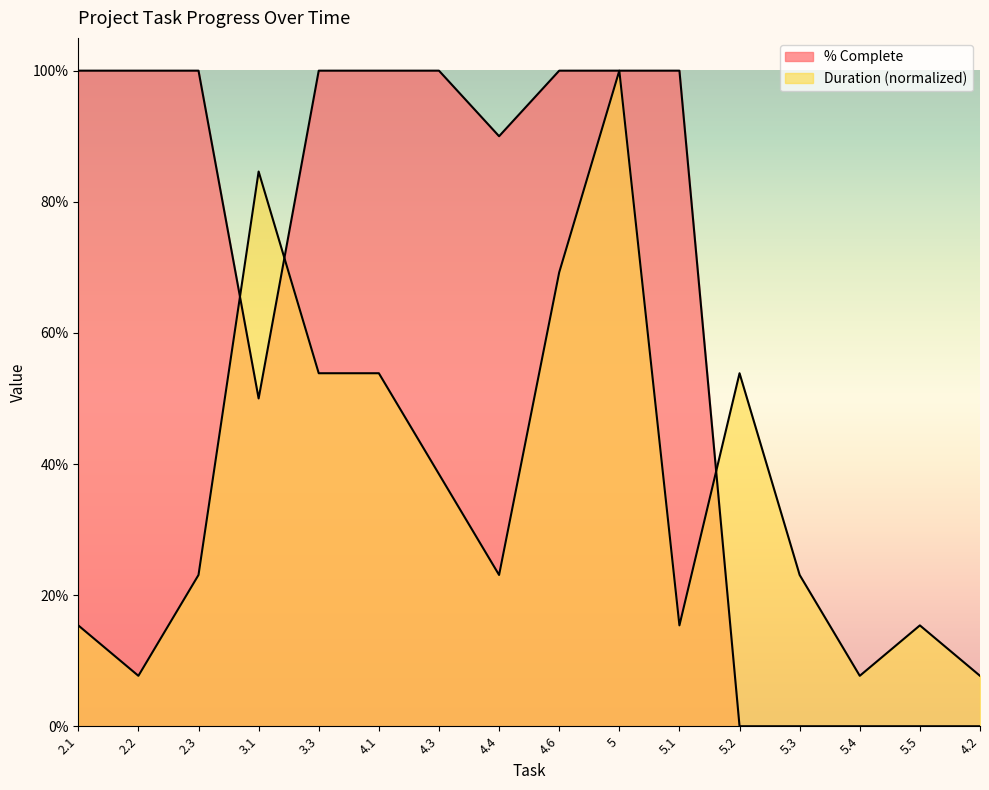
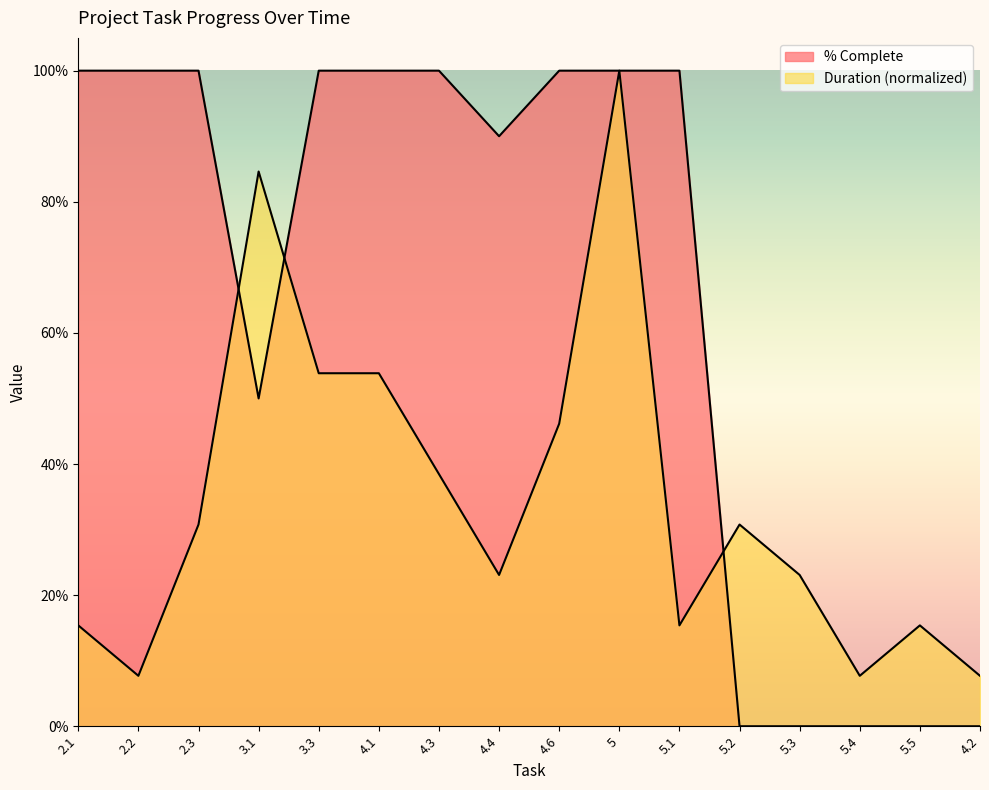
Duration (normalized), 2.3: 23% -> 31%
Duration (normalized), 4.6: 69% -> 46%
Duration (normalized), 5.2: 54% -> 31%
